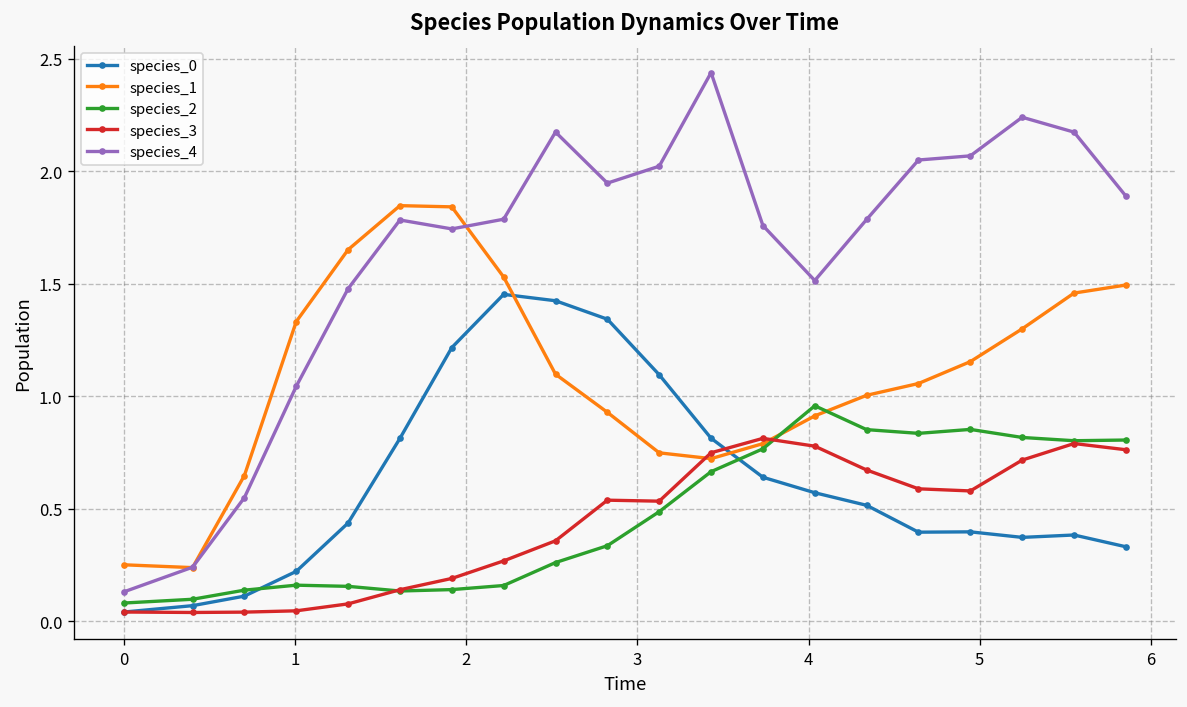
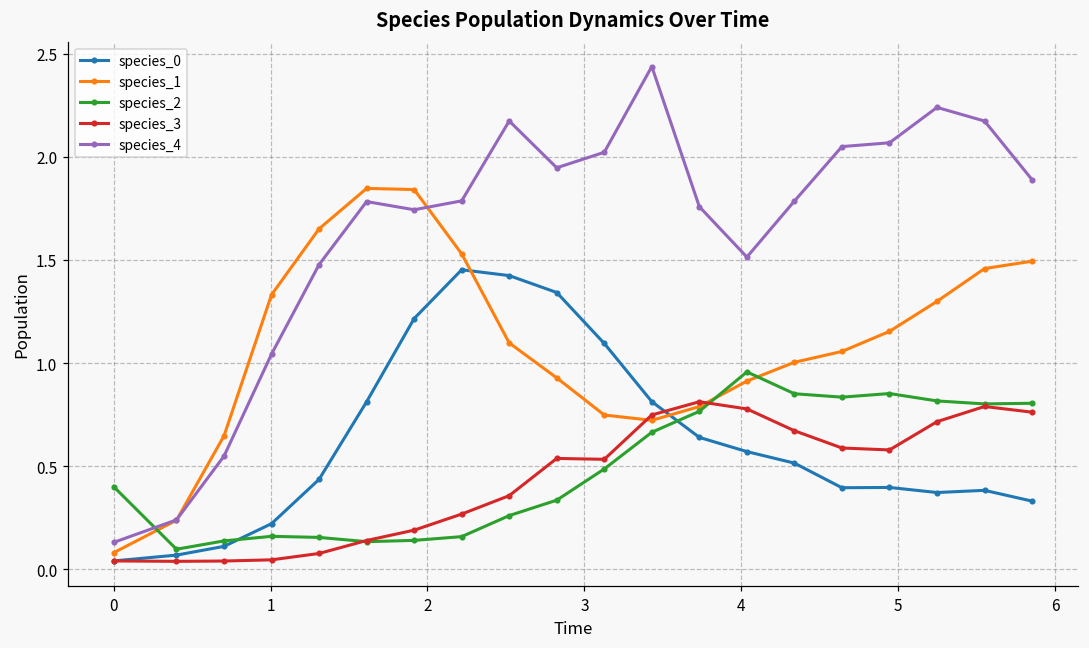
species_1, 0: 0.25 -> 0.08
species_2, 0: 0.08 -> 0.40
